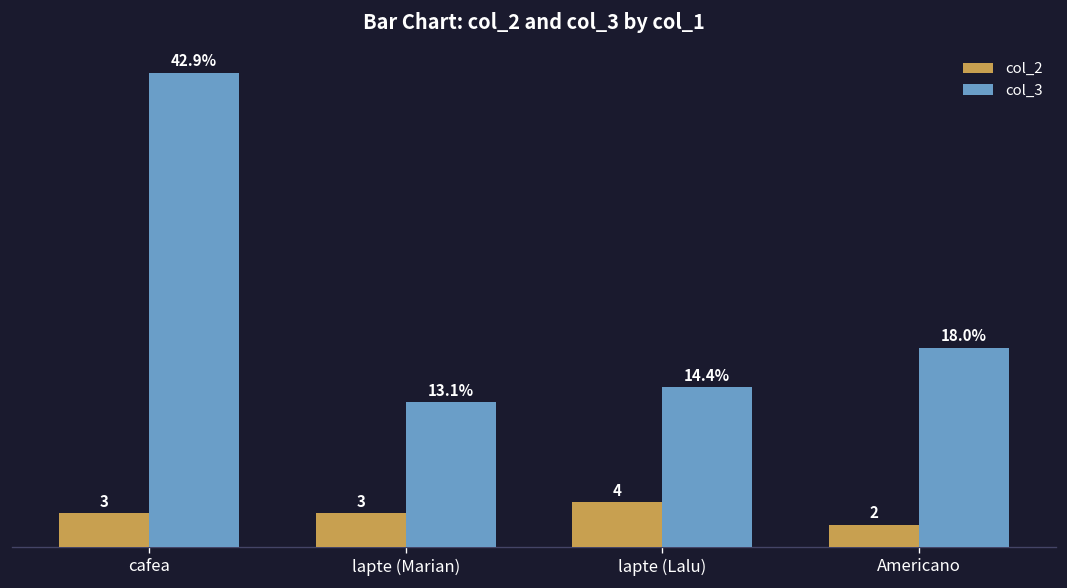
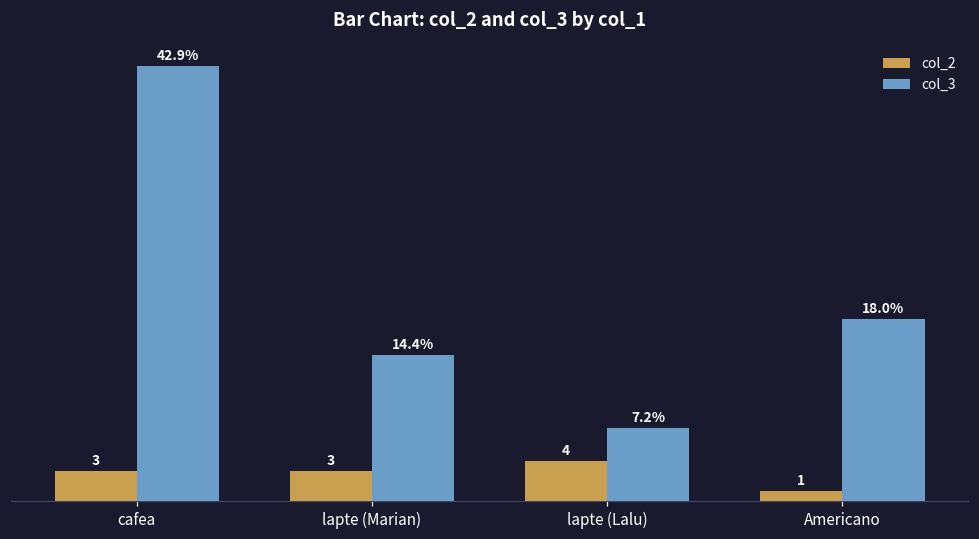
col_3, lapte (Marian): 13.1% -> 14.4%
col_3, lapte (Lalu): 14.4% -> 7.2%
col_2, Americano: 2 -> 1
